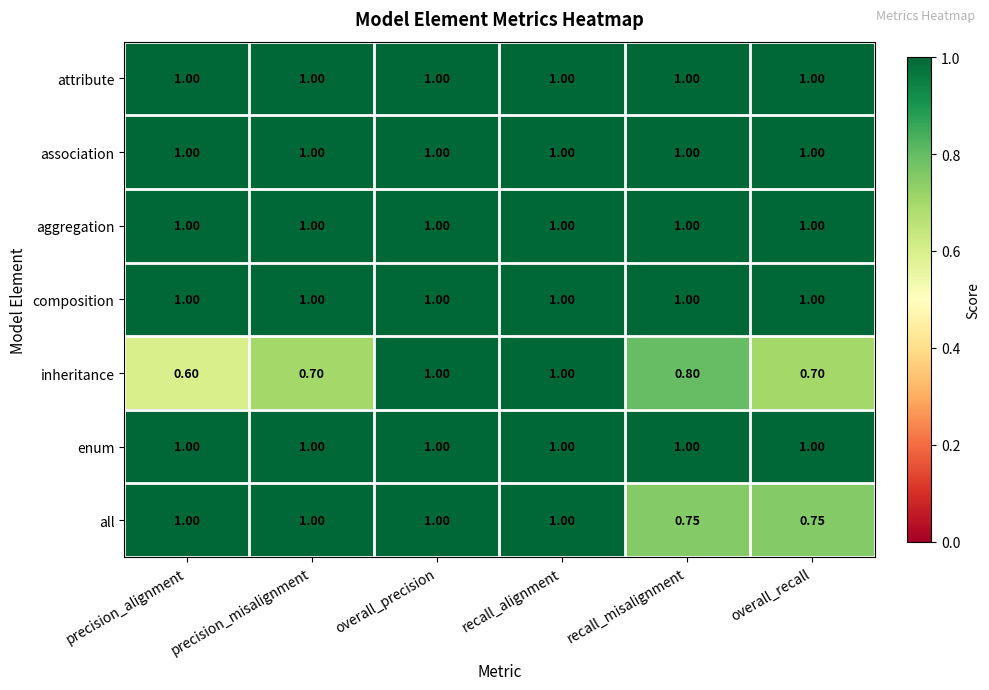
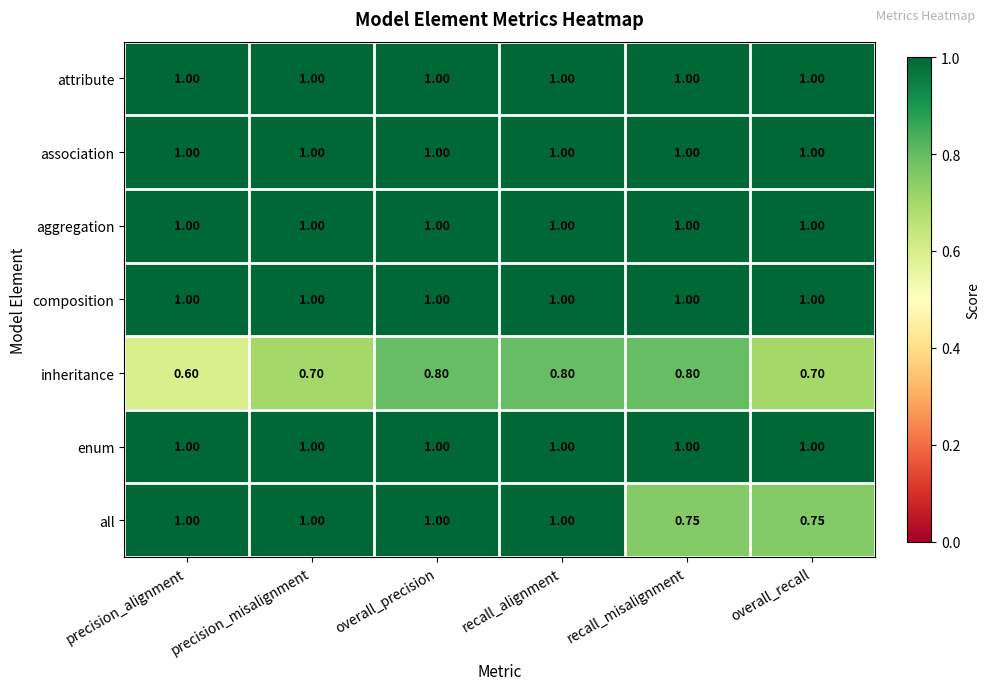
inheritance, overall_precision: 1.00 -> 0.80
inheritance, recall_alignment: 1.00 -> 0.80
